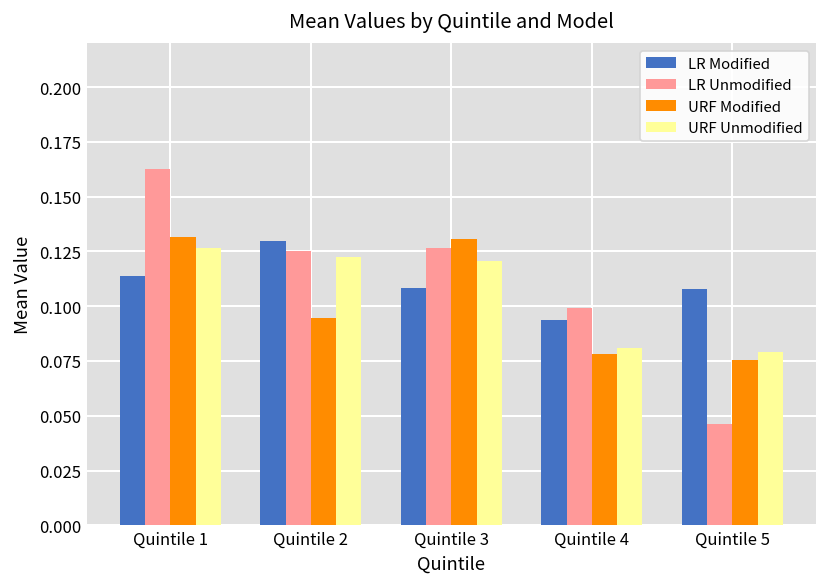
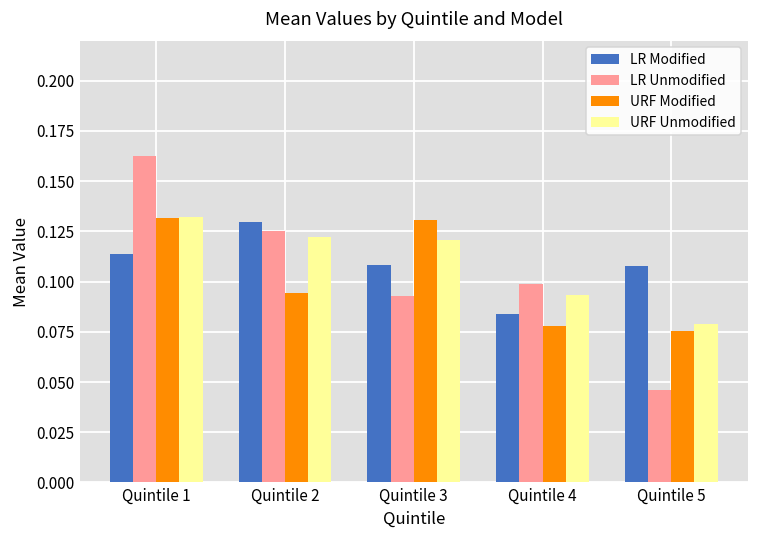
URF Unmodified, Quintile 1: 0.126 -> 0.132
LR Unmodified, Quintile 3: 0.126 -> 0.093
LR Modified, Quintile 4: 0.094 -> 0.084
URF Unmodified, Quintile 4: 0.081 -> 0.094
